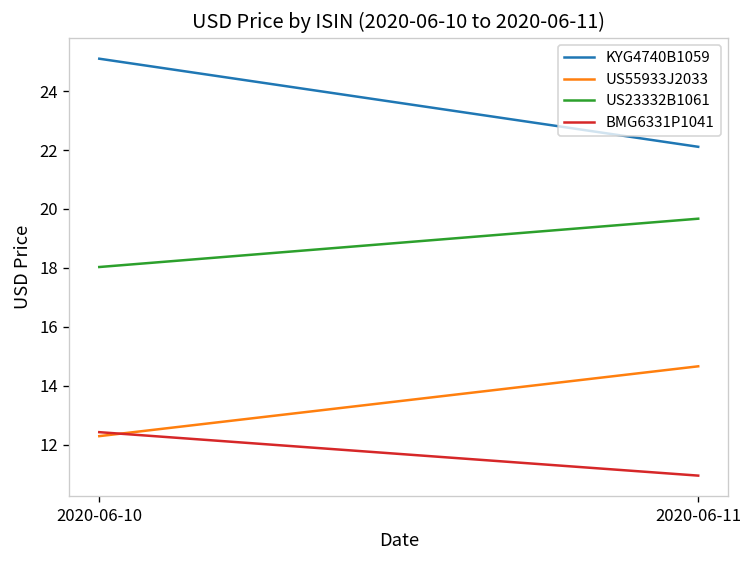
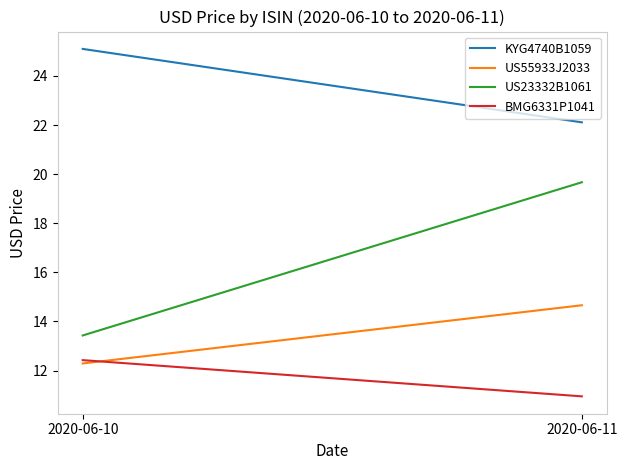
US23332B1061, 2020-06-10: 18.0 -> 13.4
